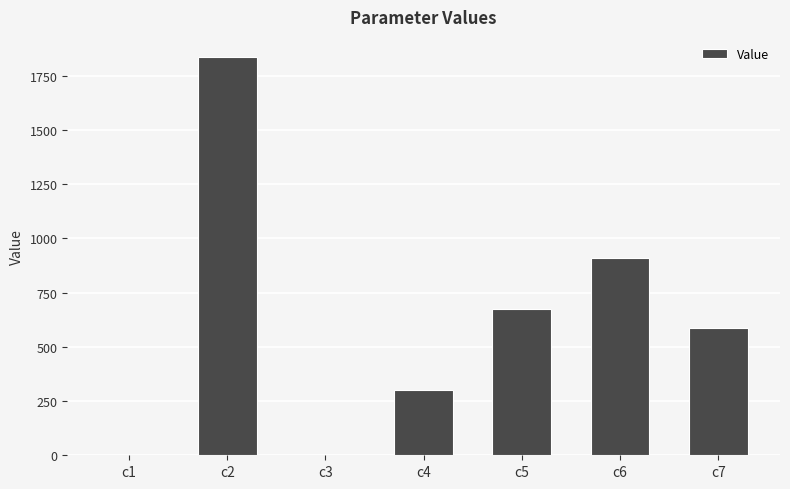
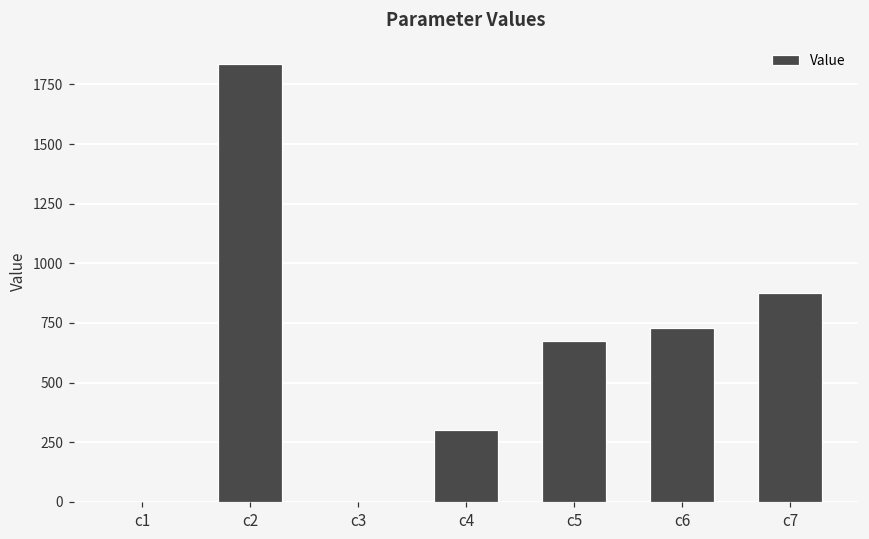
c6: 910 -> 730
c7: 590 -> 880
